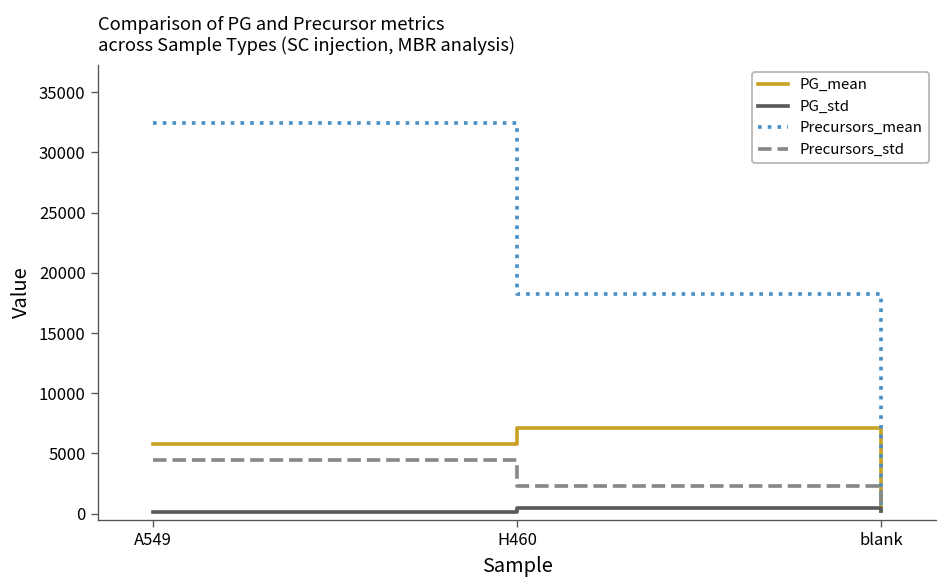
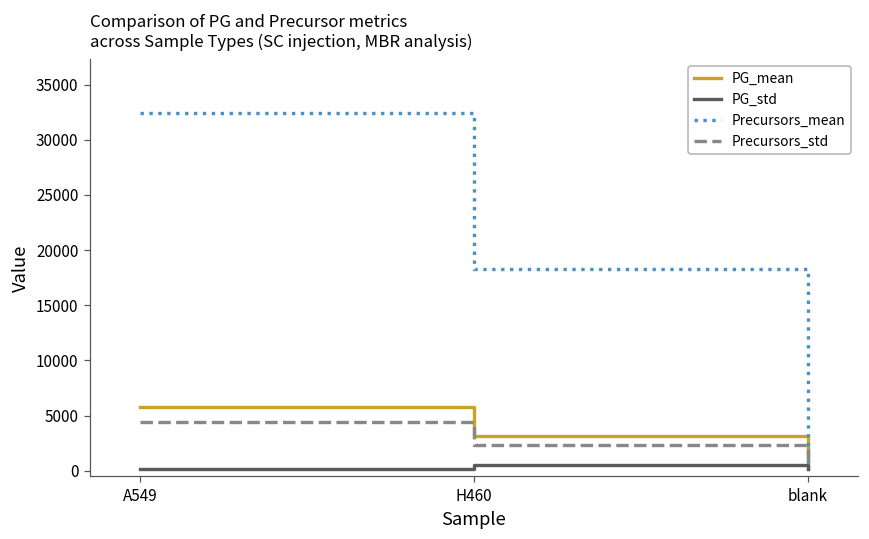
PG_mean, H460: 7100 -> 3100
